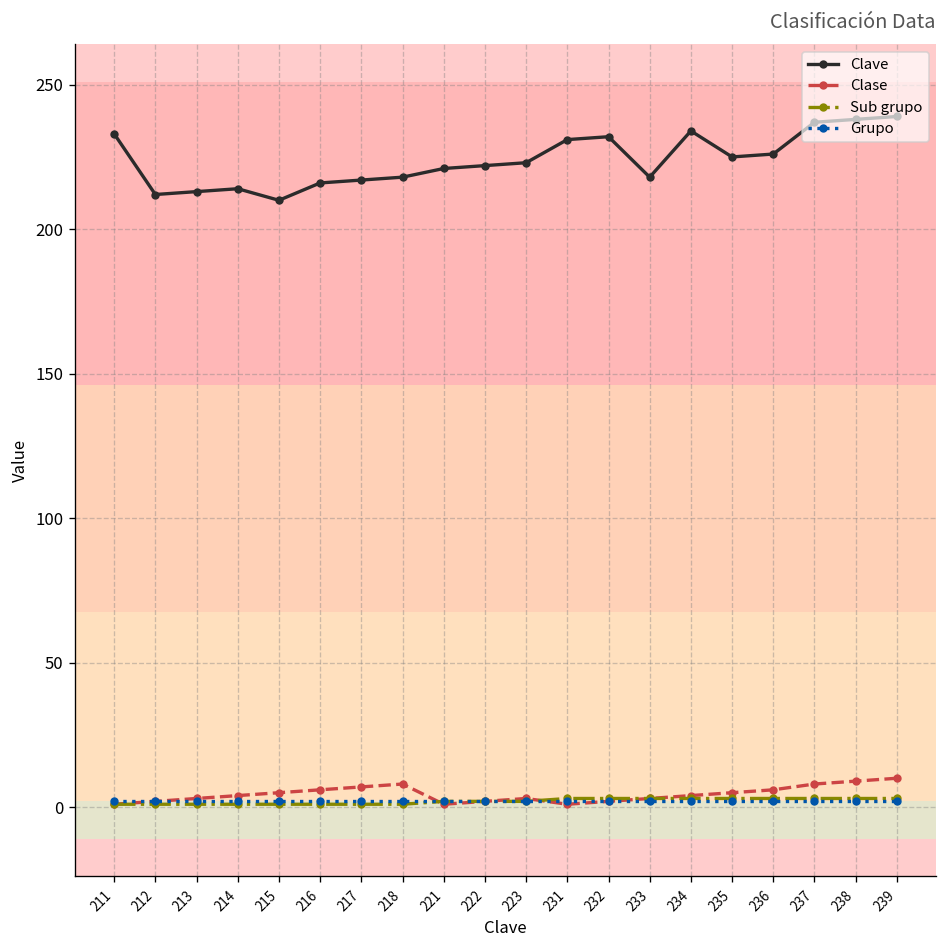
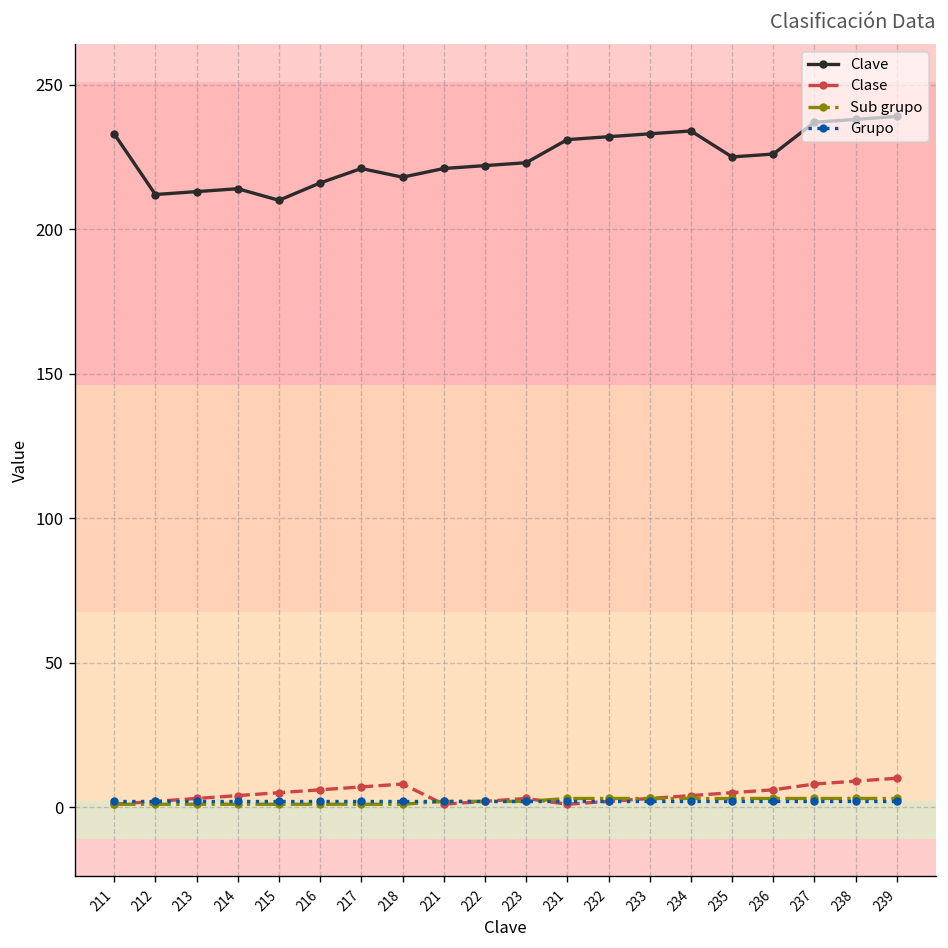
Clave, 217: 217 -> 221
Clave, 233: 218 -> 233
